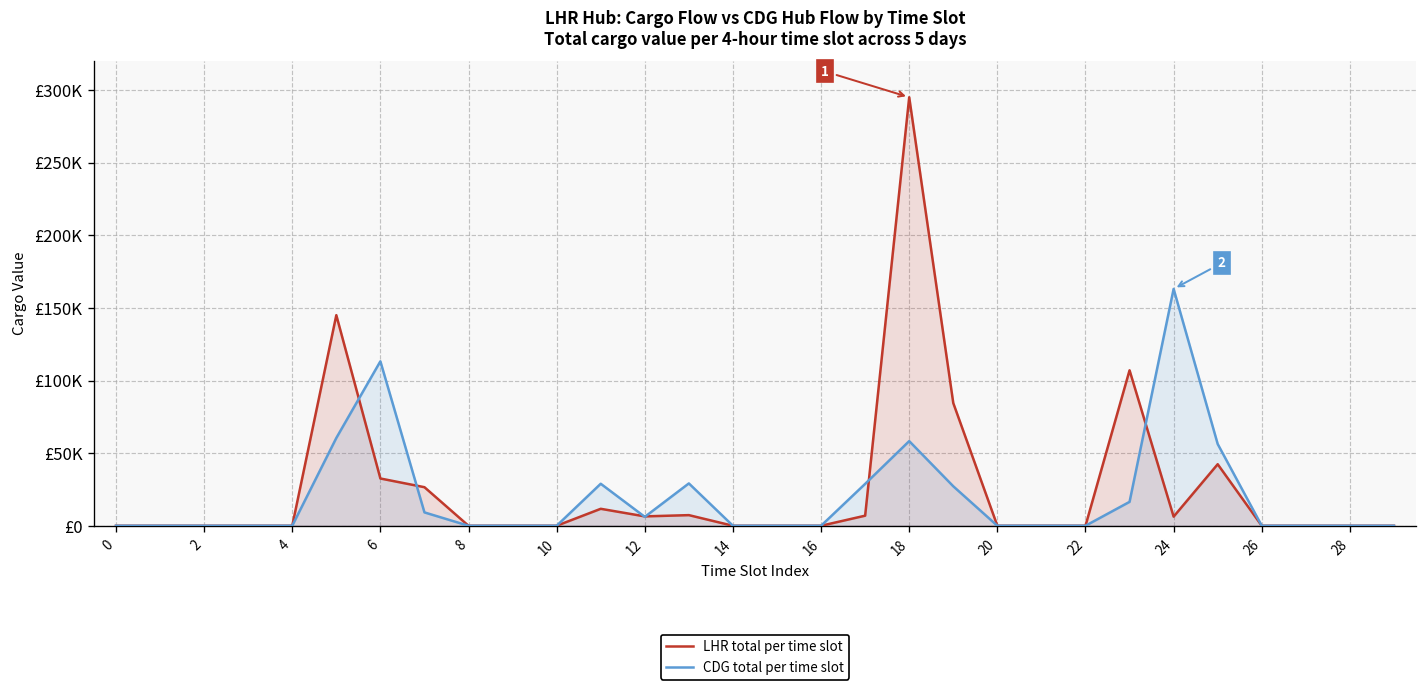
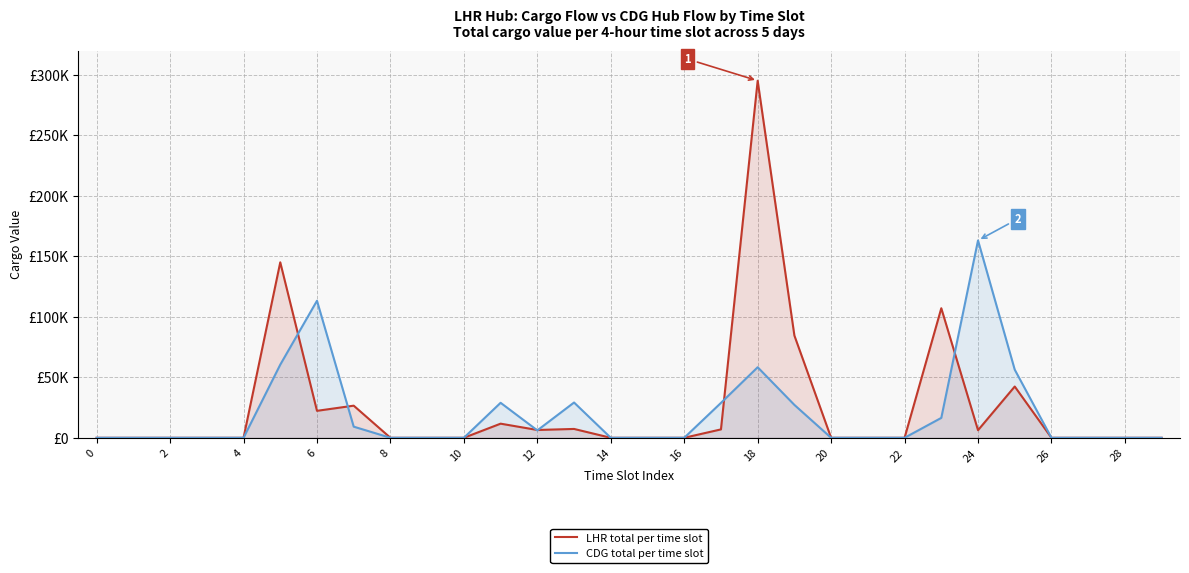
LHR total per time slot, 6: £33000 -> £22000
